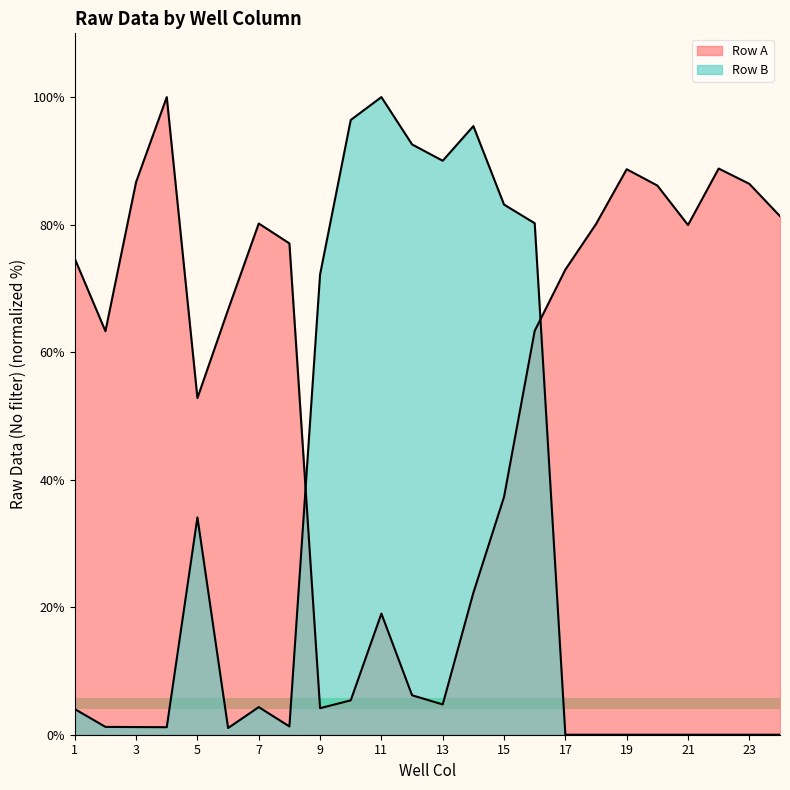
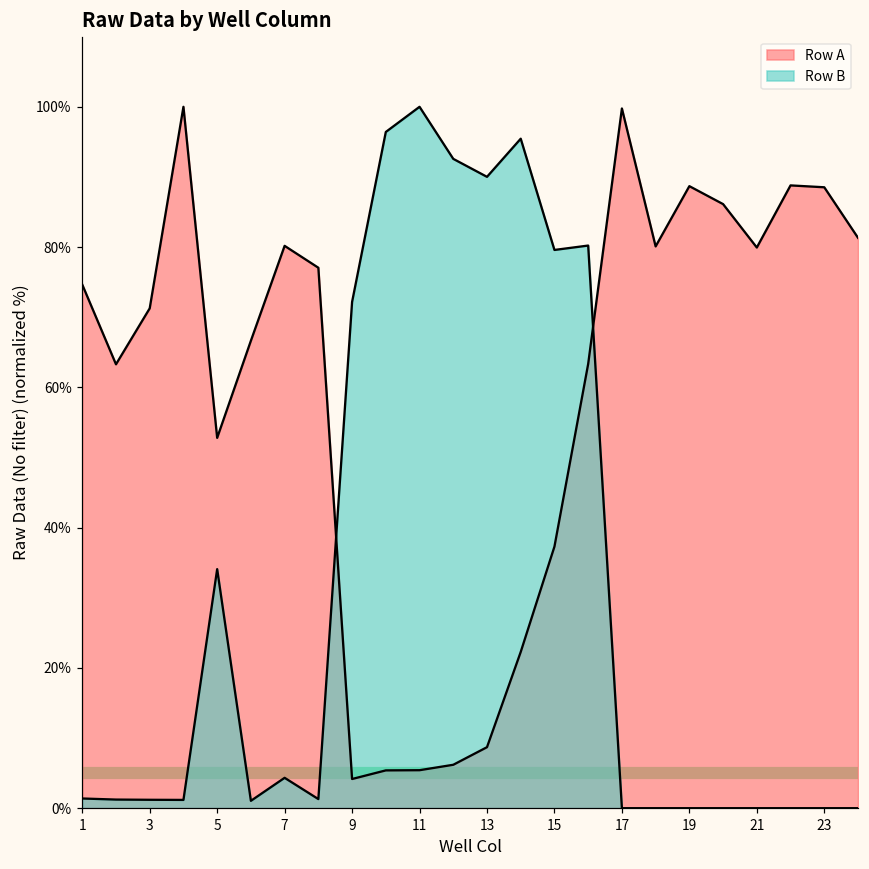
Row B, 1: 4% -> 1%
Row A, 3: 87% -> 71%
Row A, 11: 19% -> 5%
Row A, 13: 5% -> 9%
Row B, 15: 83% -> 80%
Row A, 17: 73% -> 100%
Row A, 23: 86% -> 89%
